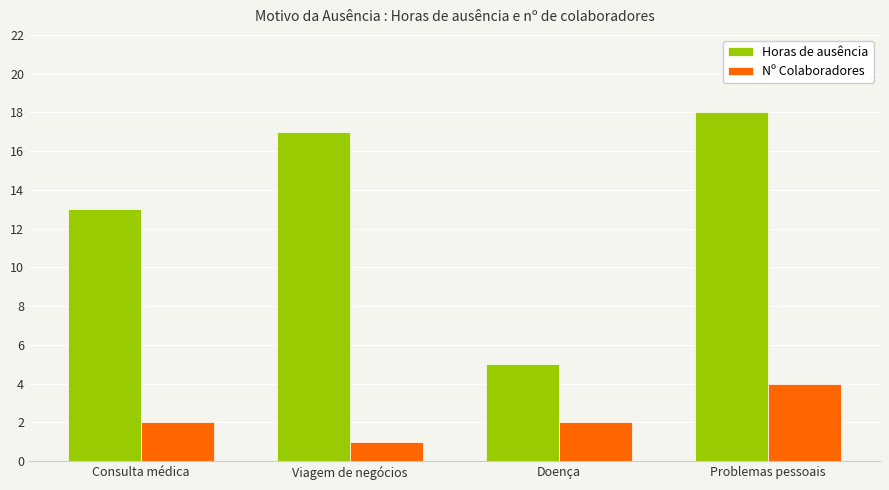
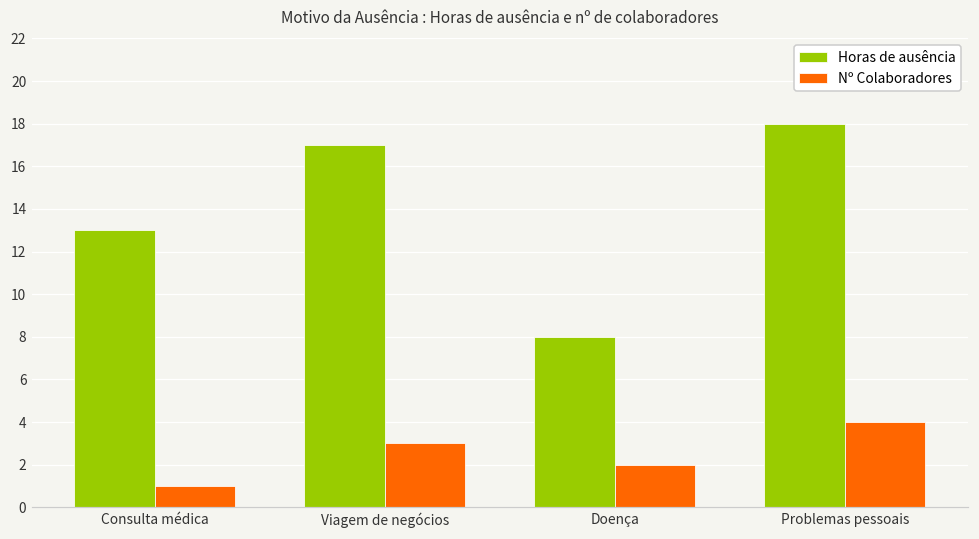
Nº Colaboradores, Consulta médica: 2 -> 1
Nº Colaboradores, Viagem de negócios: 1 -> 3
Horas de ausência, Doença: 5 -> 8
